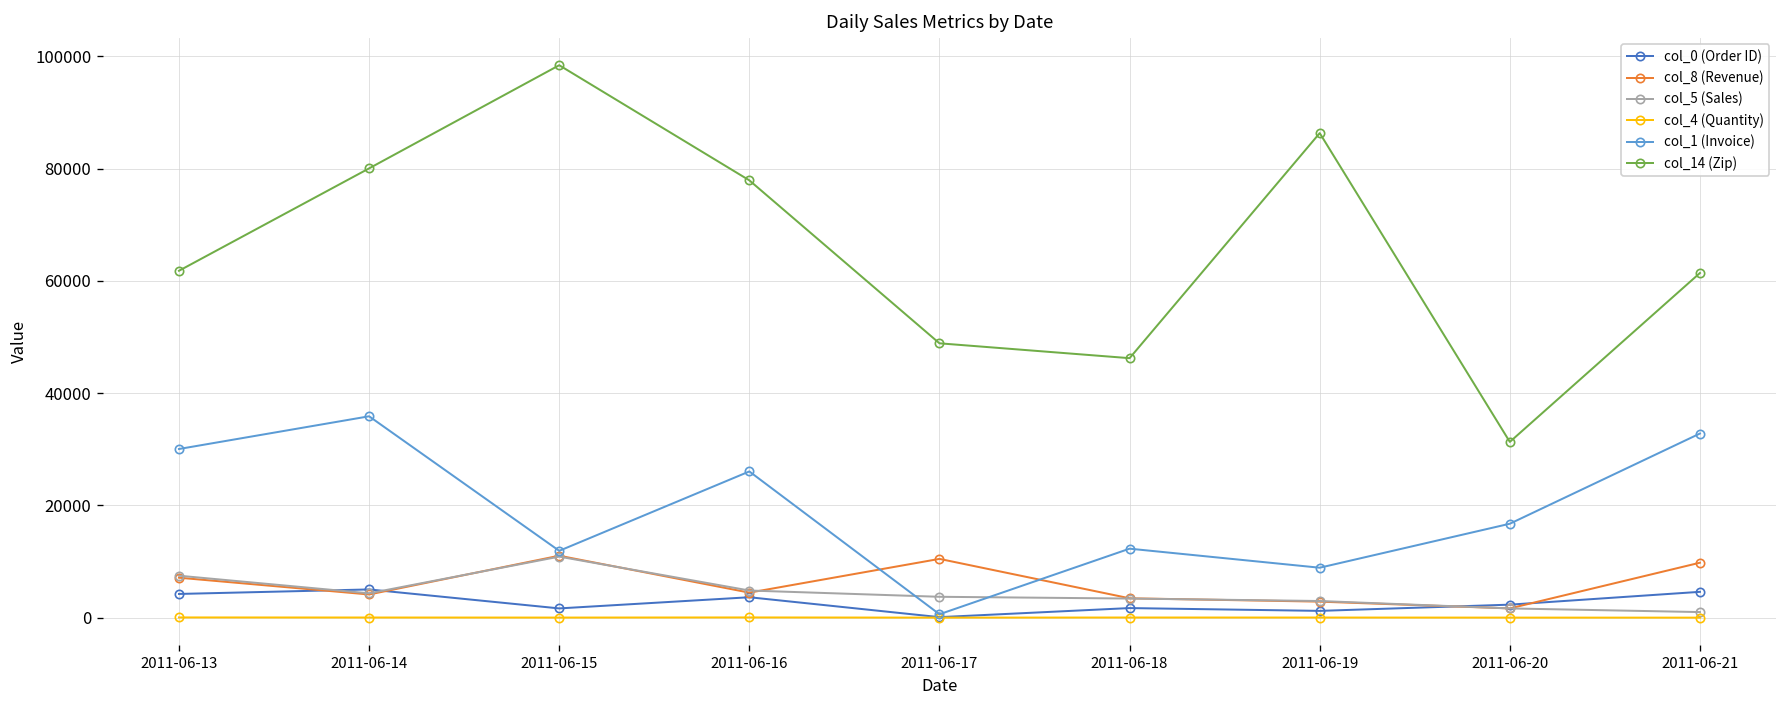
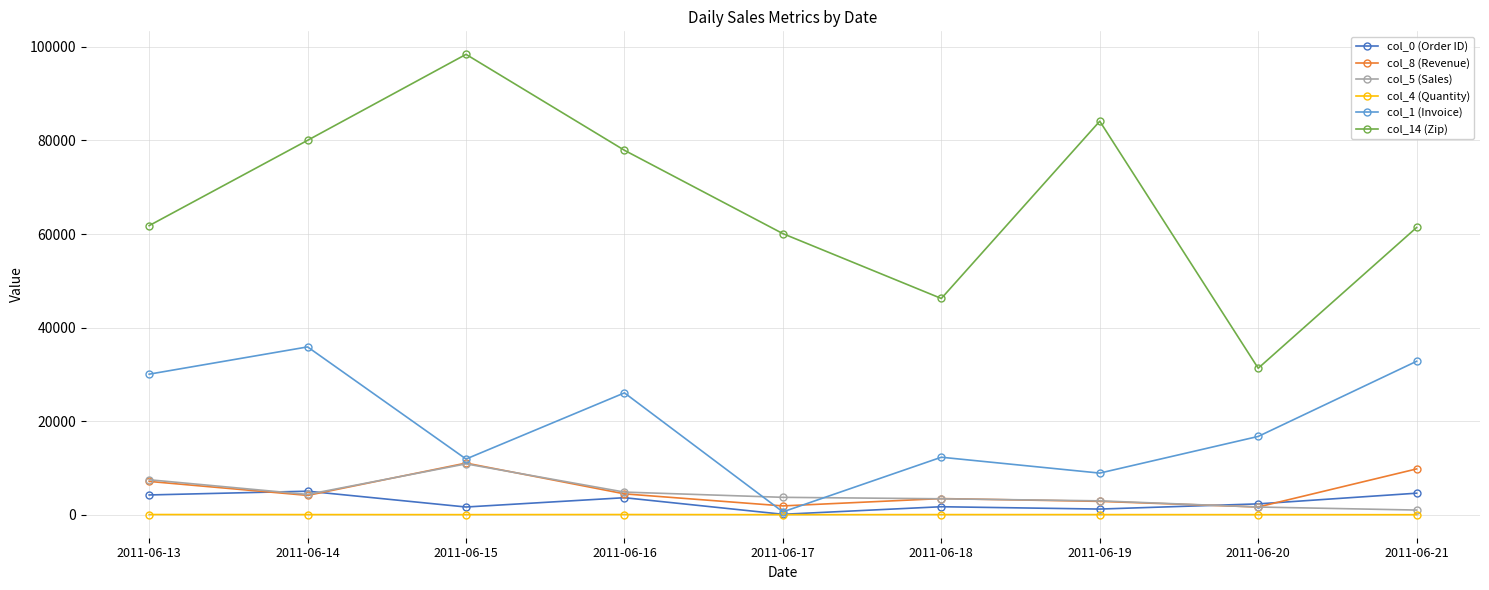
col_8 (Revenue), 2011-06-17: 10000 -> 2000
col_14 (Zip), 2011-06-17: 49000 -> 60000
col_14 (Zip), 2011-06-19: 86000 -> 84000
